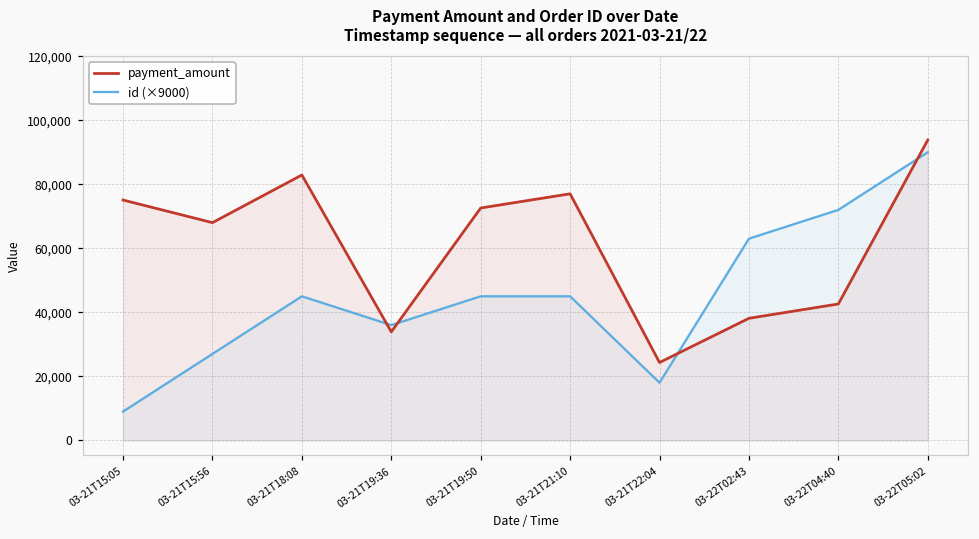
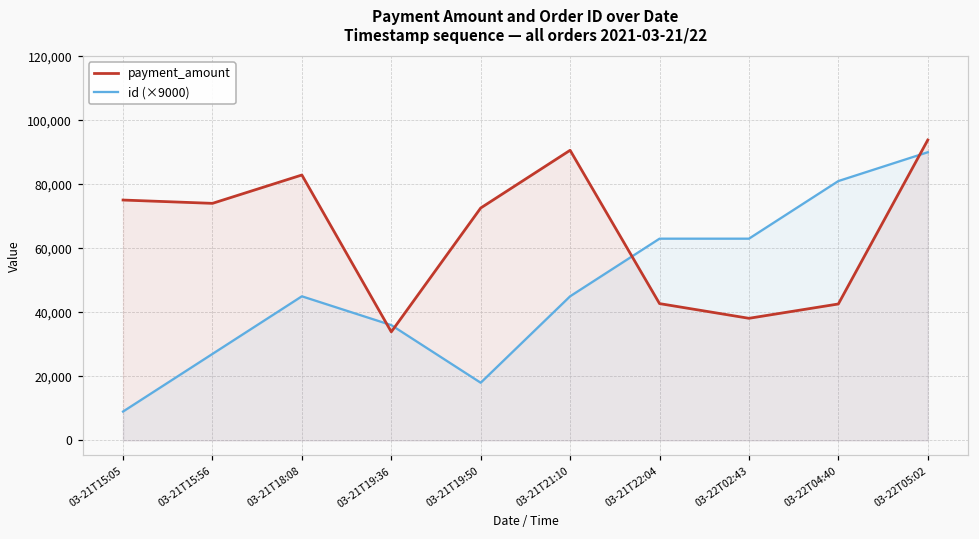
payment_amount, 03-21T15:56: 68,000 -> 74,000
id (×9000), 03-21T19:50: 45,000 -> 18,000
payment_amount, 03-21T21:10: 77,000 -> 91,000
payment_amount, 03-21T22:04: 24,000 -> 43,000
id (×9000), 03-21T22:04: 18,000 -> 63,000
id (×9000), 03-22T04:40: 72,000 -> 81,000
